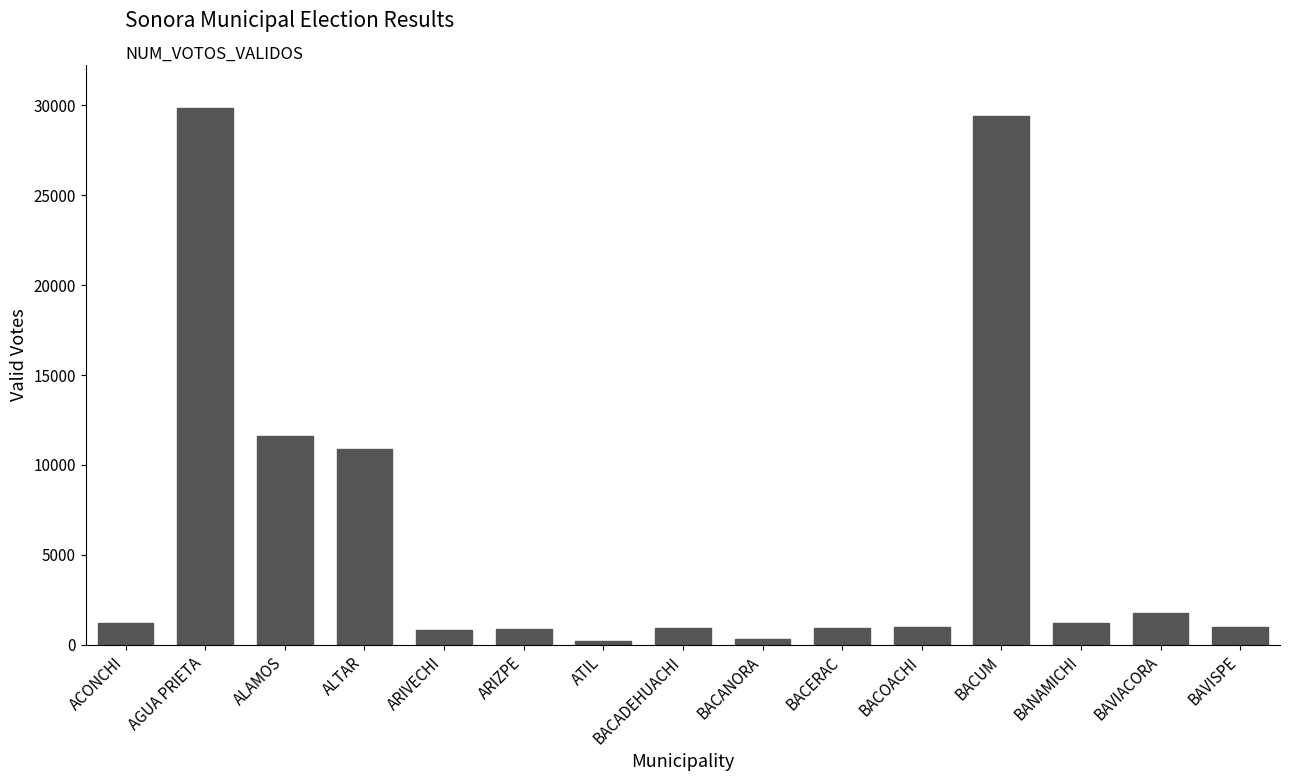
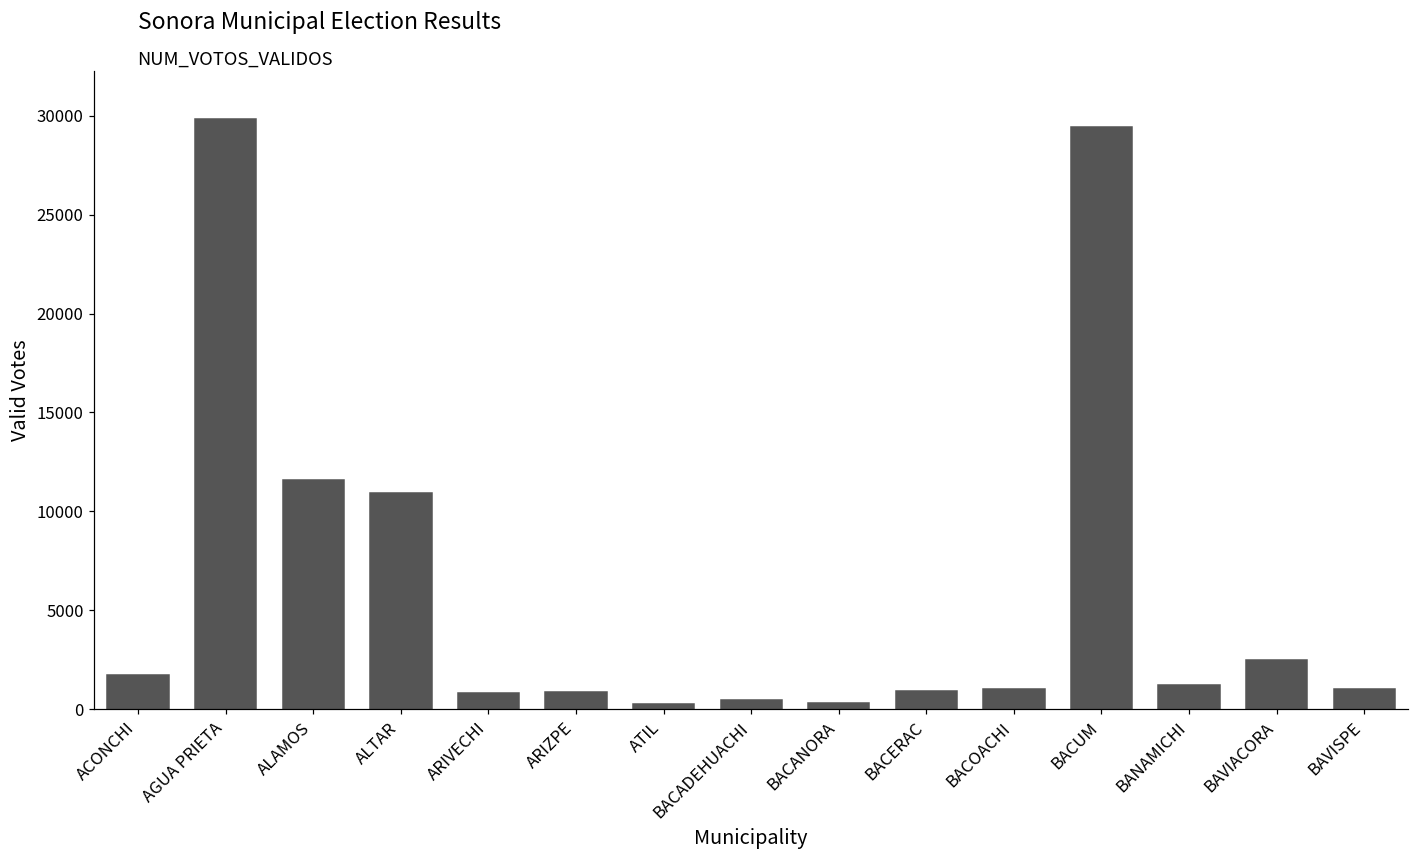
ACONCHI: 1200 -> 1700
BACADEHUACHI: 900 -> 400
BAVIACORA: 1800 -> 2500
